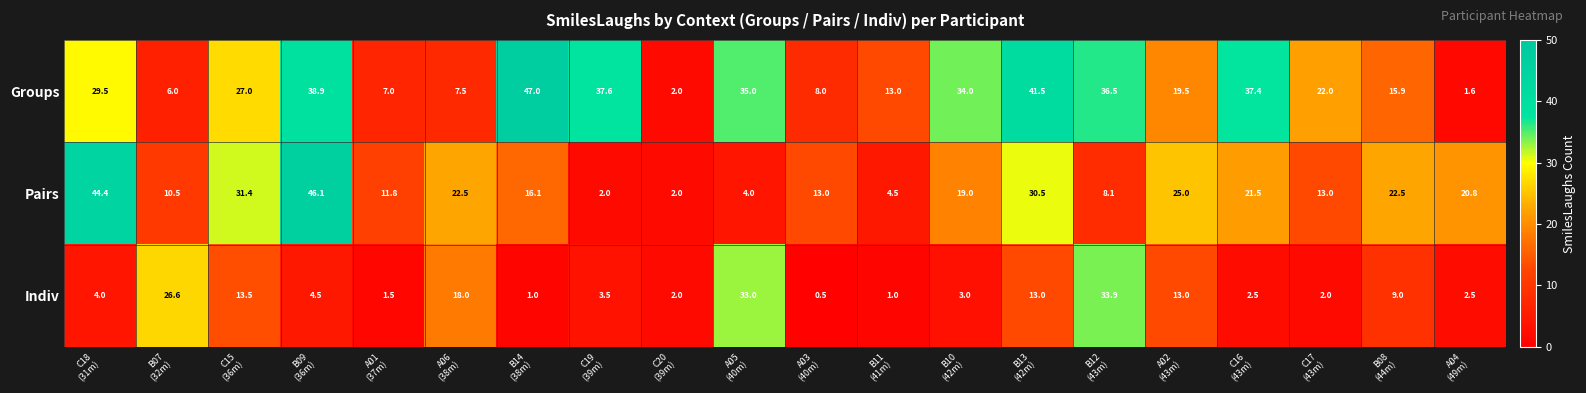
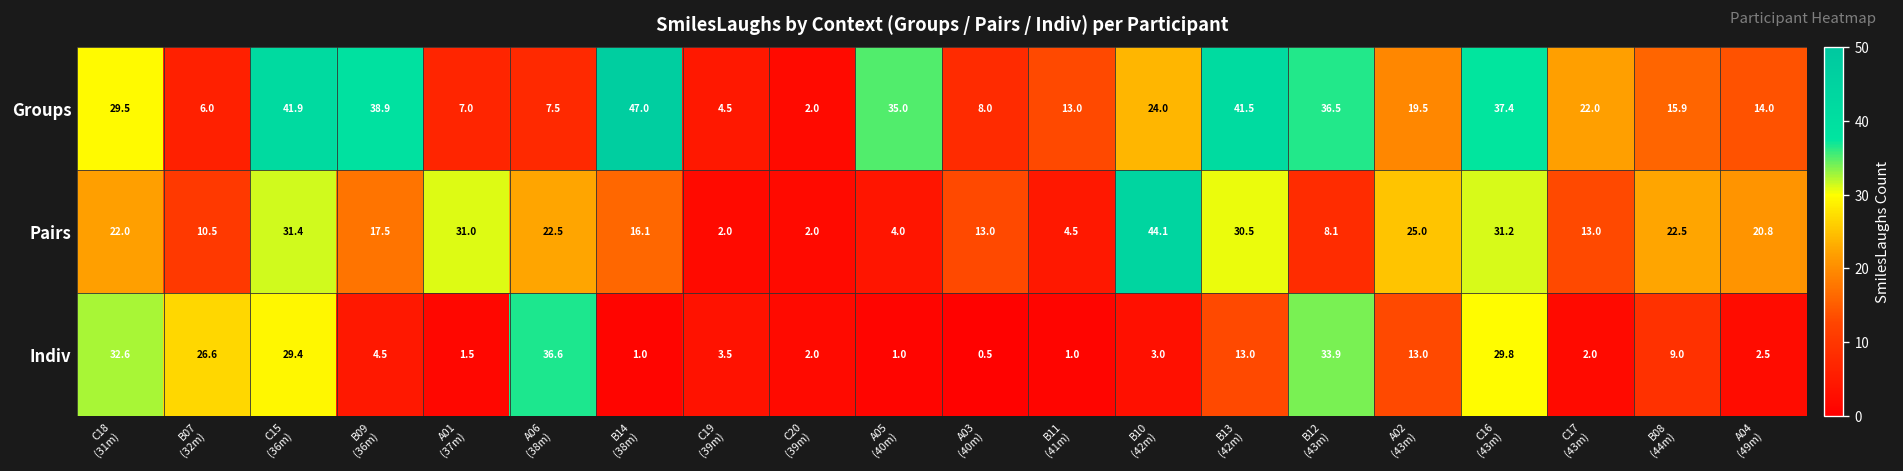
Groups, C15 (36m): 27.0 -> 41.9
Groups, C19 (39m): 37.6 -> 4.5
Groups, B10 (42m): 34.0 -> 24.0
Groups, A04 (49m): 1.6 -> 14.0
Pairs, C18 (31m): 44.4 -> 22.0
Pairs, B09 (36m): 46.1 -> 17.5
Pairs, A01 (37m): 11.8 -> 31.0
Pairs, B10 (42m): 19.0 -> 44.1
Pairs, C16 (43m): 21.5 -> 31.2
Indiv, C18 (31m): 4.0 -> 32.6
Indiv, C15 (36m): 13.5 -> 29.4
Indiv, A06 (38m): 18.0 -> 36.6
Indiv, A05 (40m): 33.0 -> 1.0
Indiv, C16 (43m): 2.5 -> 29.8
